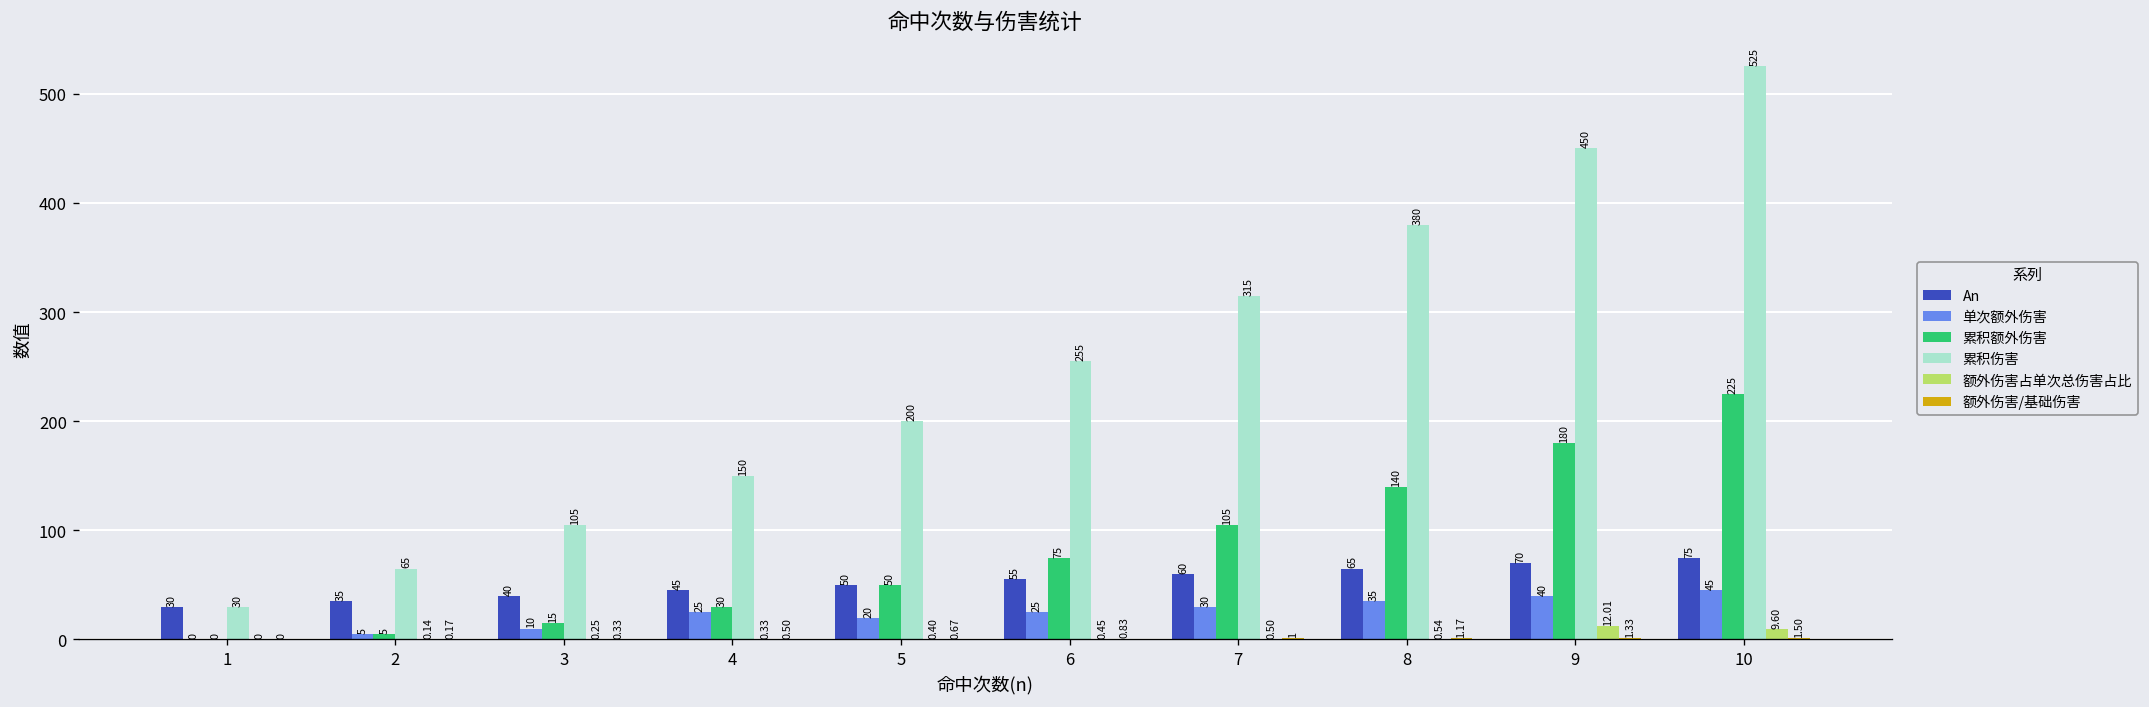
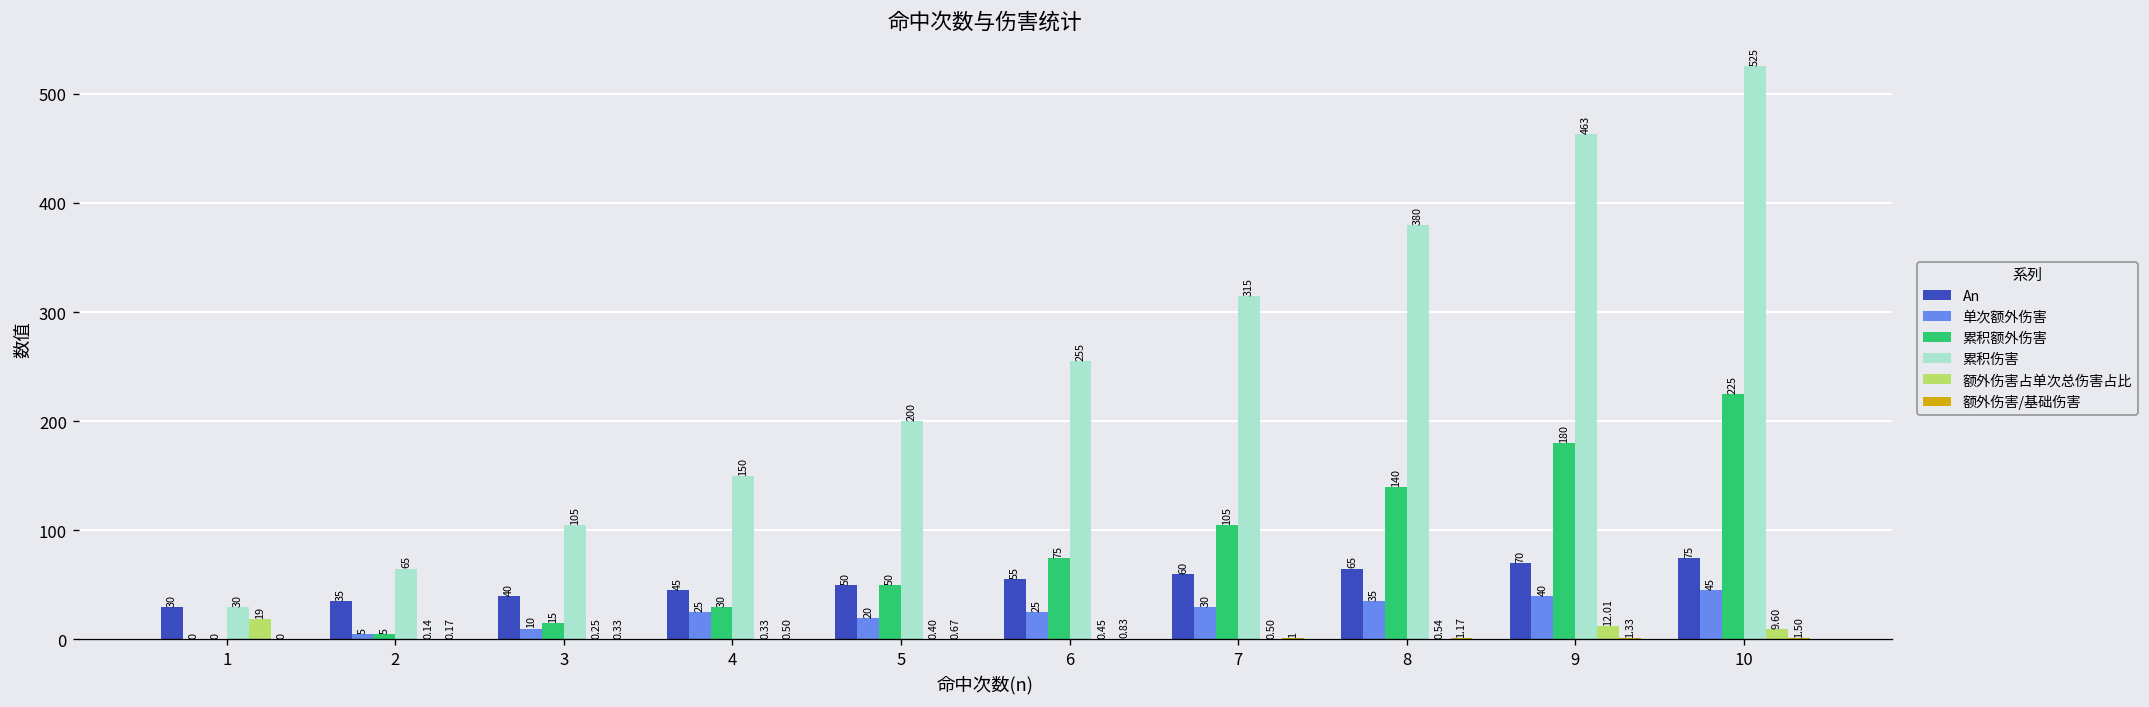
额外伤害占单次总伤害占比, 1: 0 -> 19
累积伤害, 9: 450 -> 463
